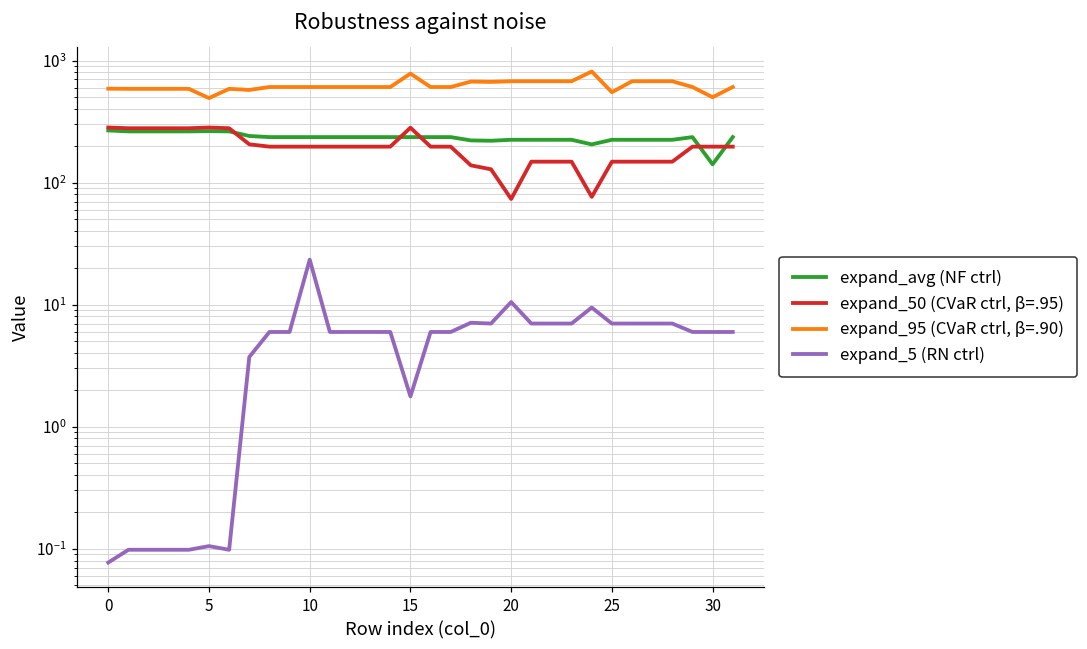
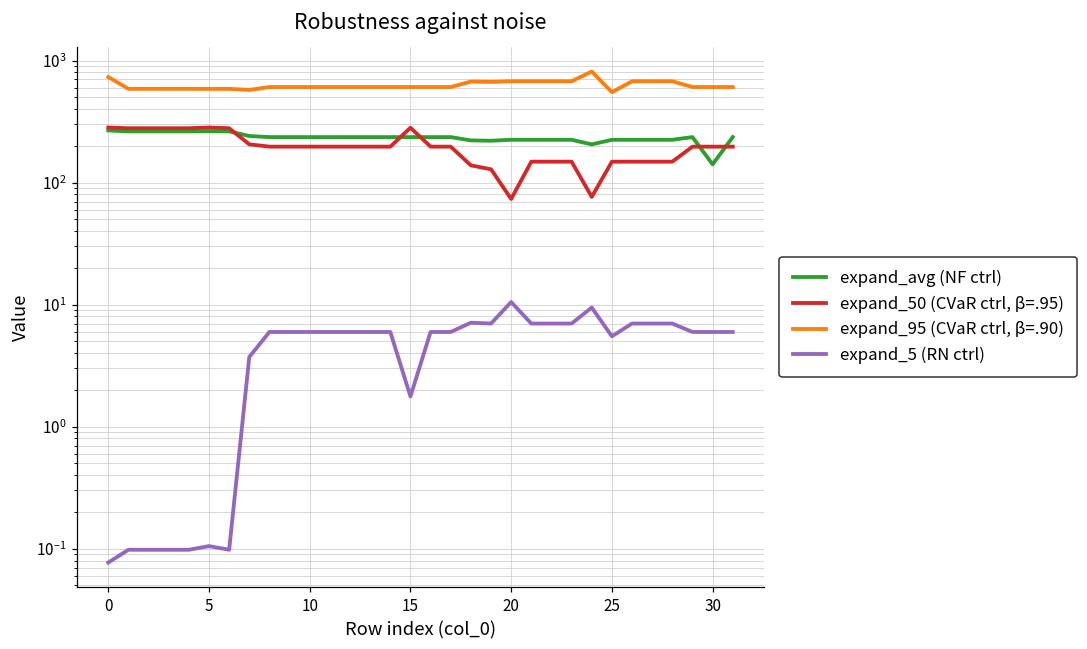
expand_95 (CVaR ctrl, β=.90), 0: 600 -> 700
expand_95 (CVaR ctrl, β=.90), 5: 500 -> 600
expand_5 (RN ctrl), 10: 23 -> 6
expand_95 (CVaR ctrl, β=.90), 15: 800 -> 600
expand_5 (RN ctrl), 25: 7 -> 6
expand_95 (CVaR ctrl, β=.90), 30: 500 -> 600
